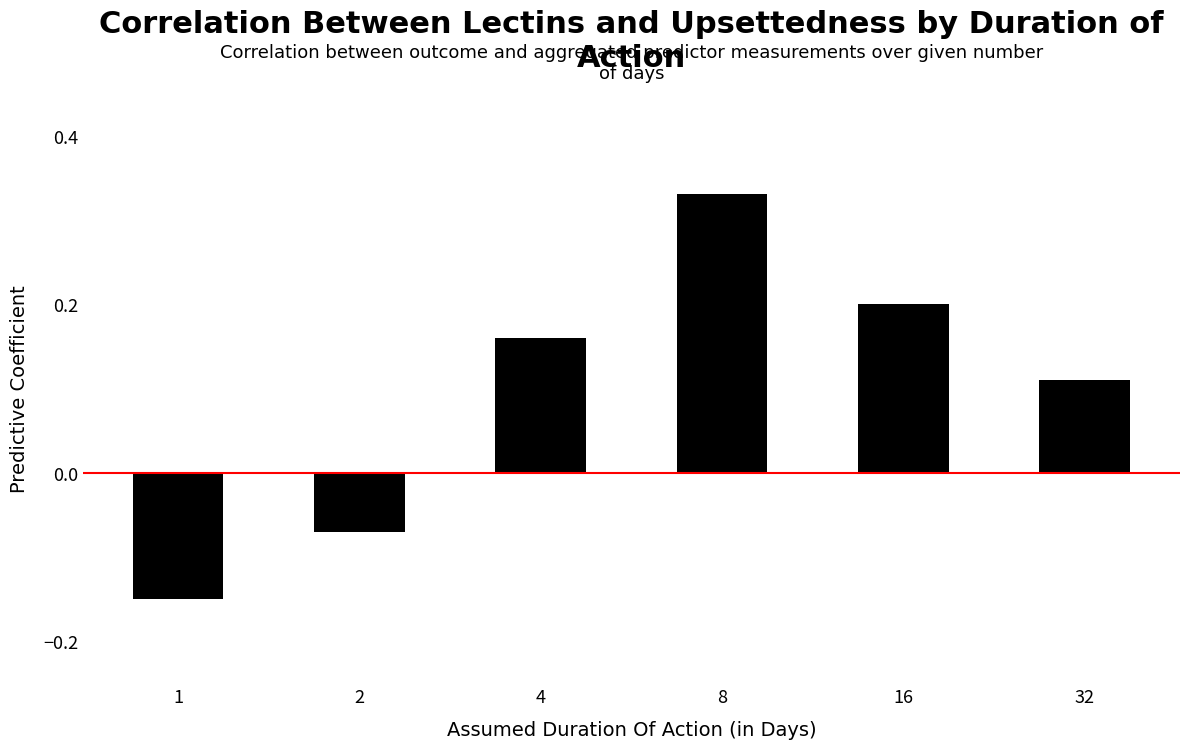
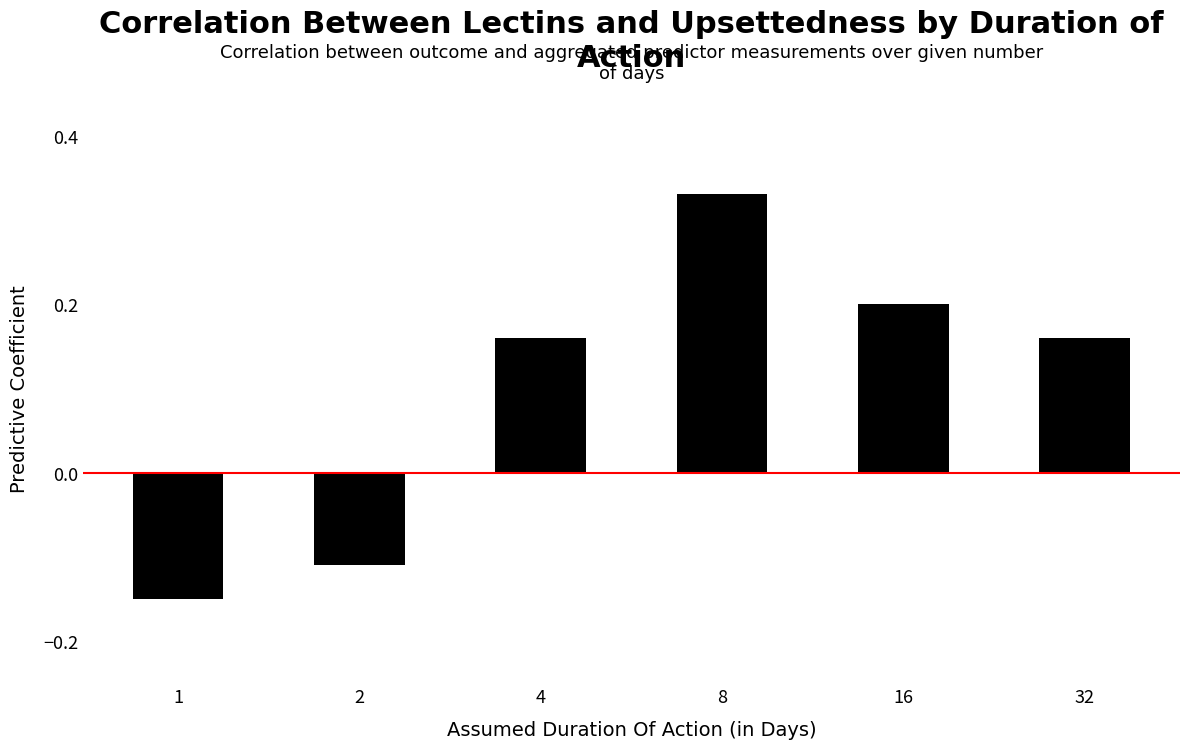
2: -0.07 -> -0.11
32: 0.11 -> 0.16
